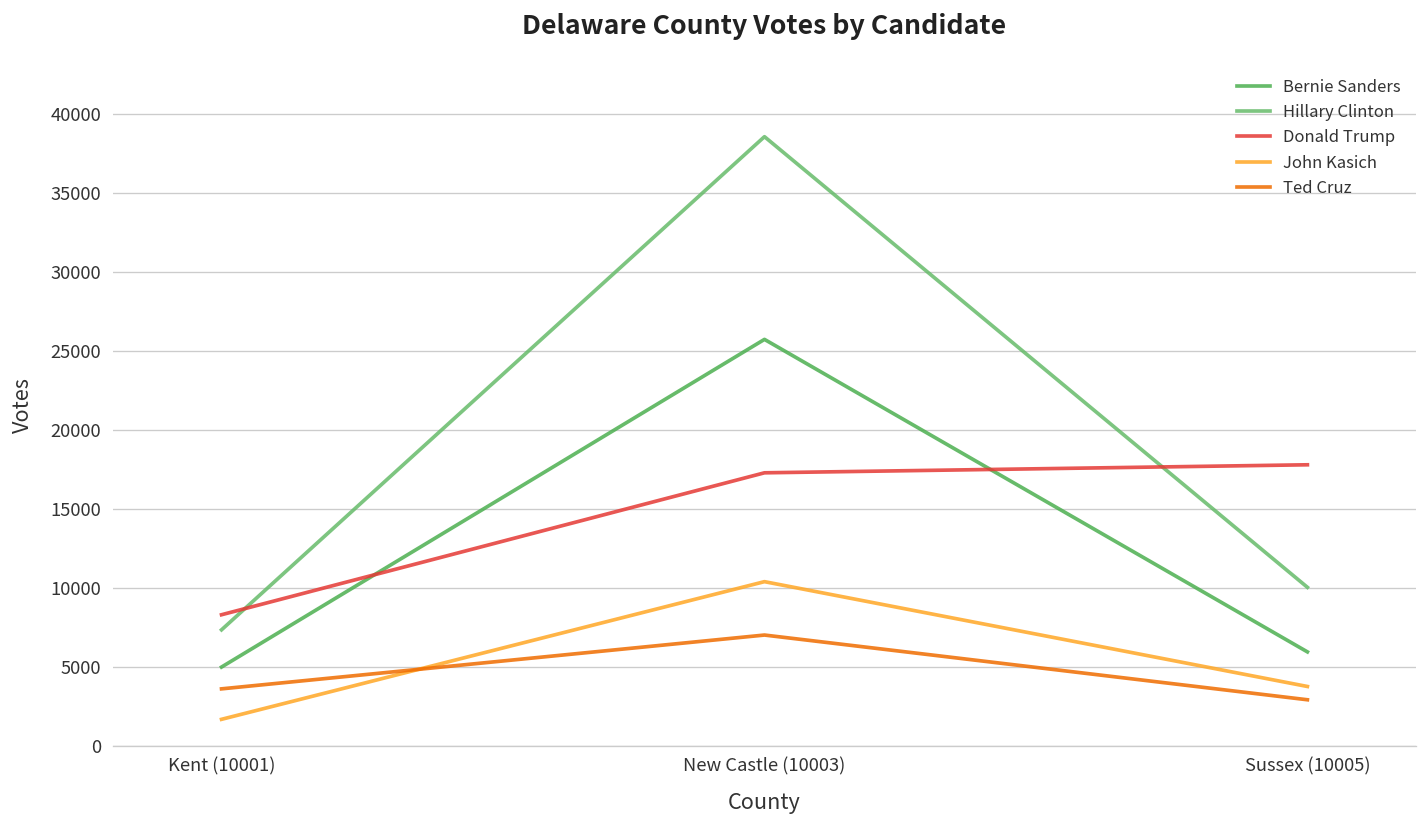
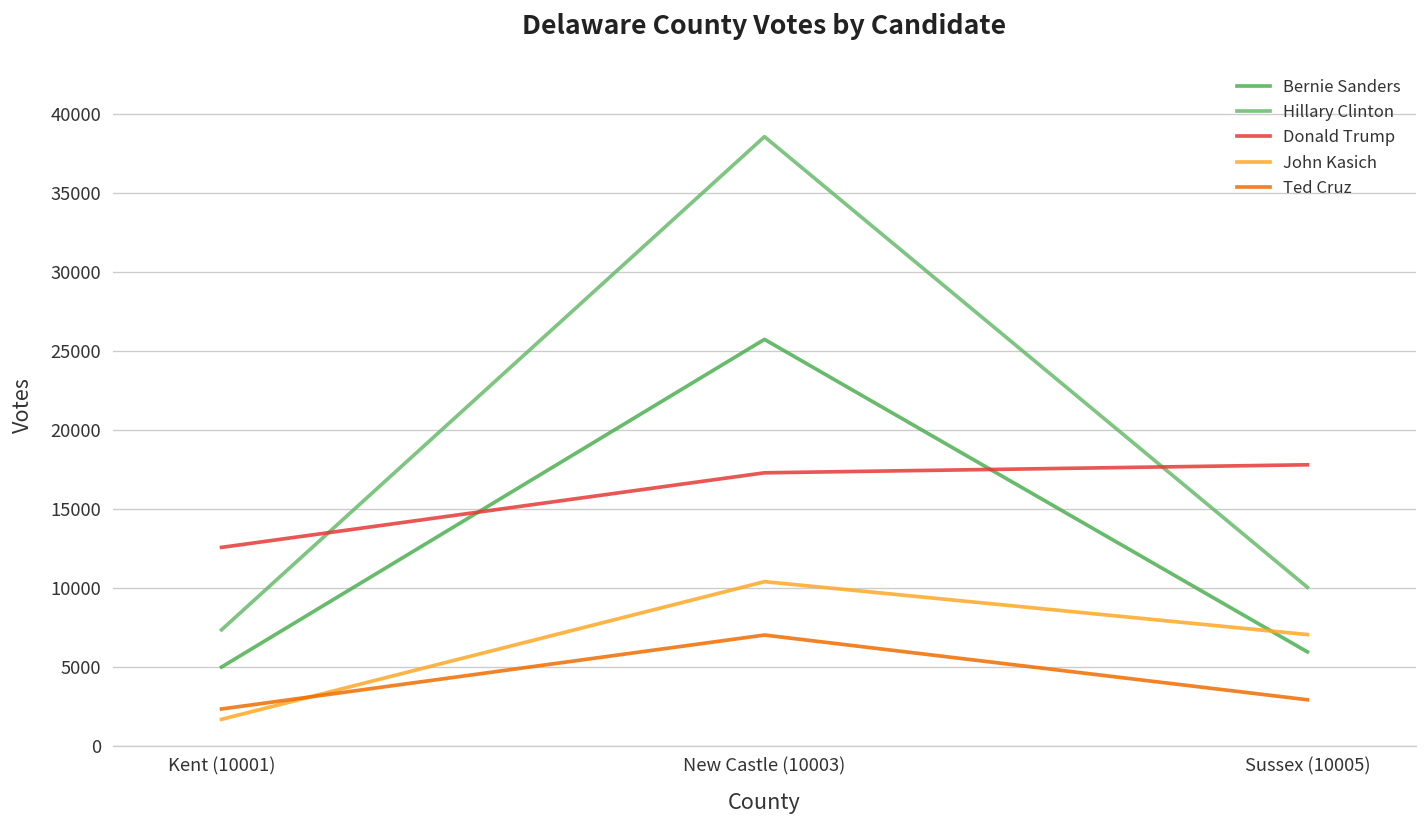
Donald Trump, Kent (10001): 8300 -> 12600
Ted Cruz, Kent (10001): 3600 -> 2300
John Kasich, Sussex (10005): 3700 -> 7000
